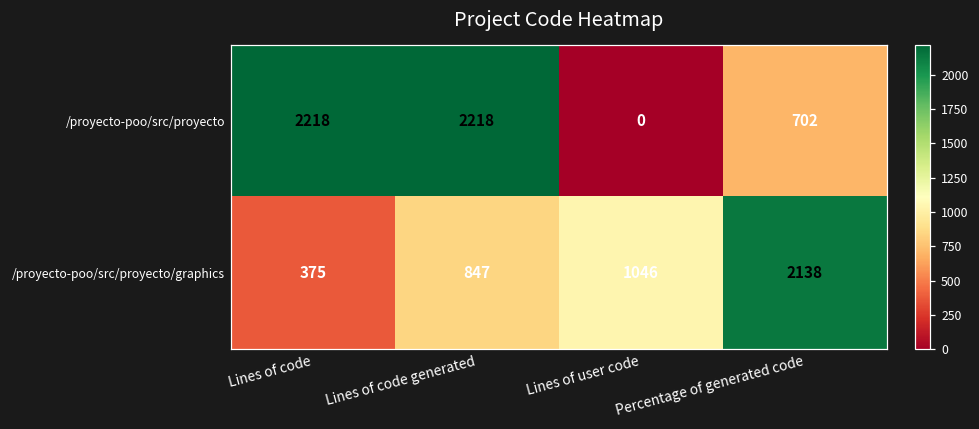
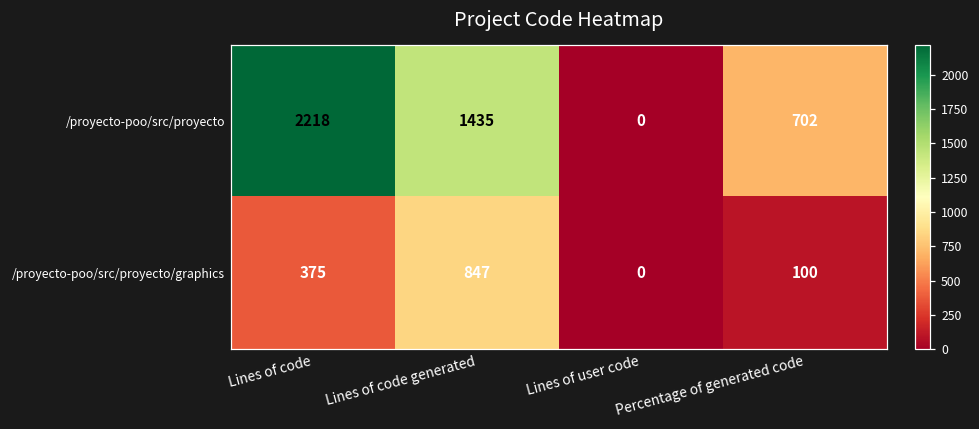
/proyecto-poo/src/proyecto, Lines of code generated: 2218 -> 1435
/proyecto-poo/src/proyecto/graphics, Lines of user code: 1046 -> 0
/proyecto-poo/src/proyecto/graphics, Percentage of generated code: 2138 -> 100
